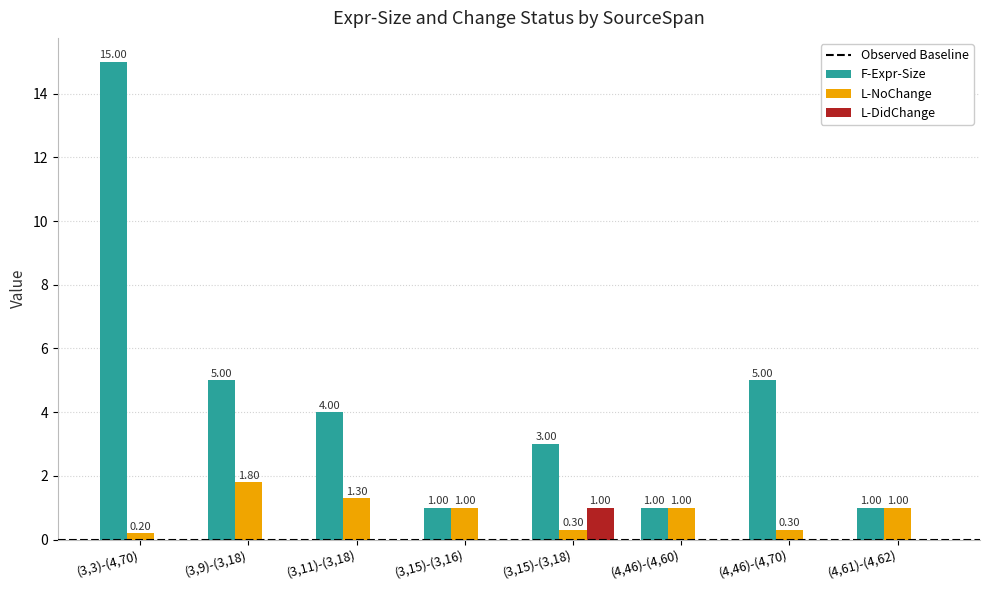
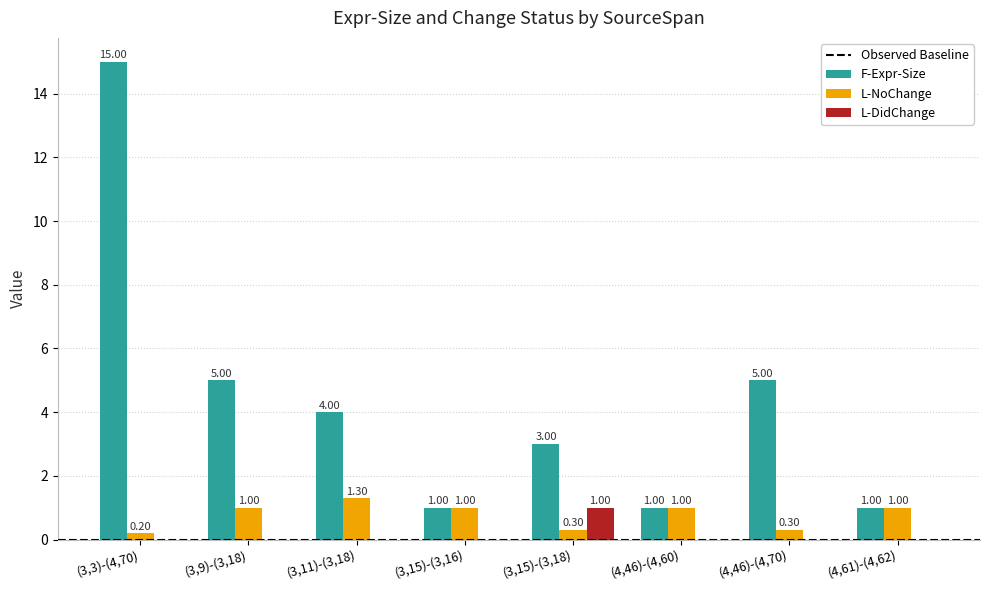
L-NoChange, (3,9)-(3,18): 1.80 -> 1.00
